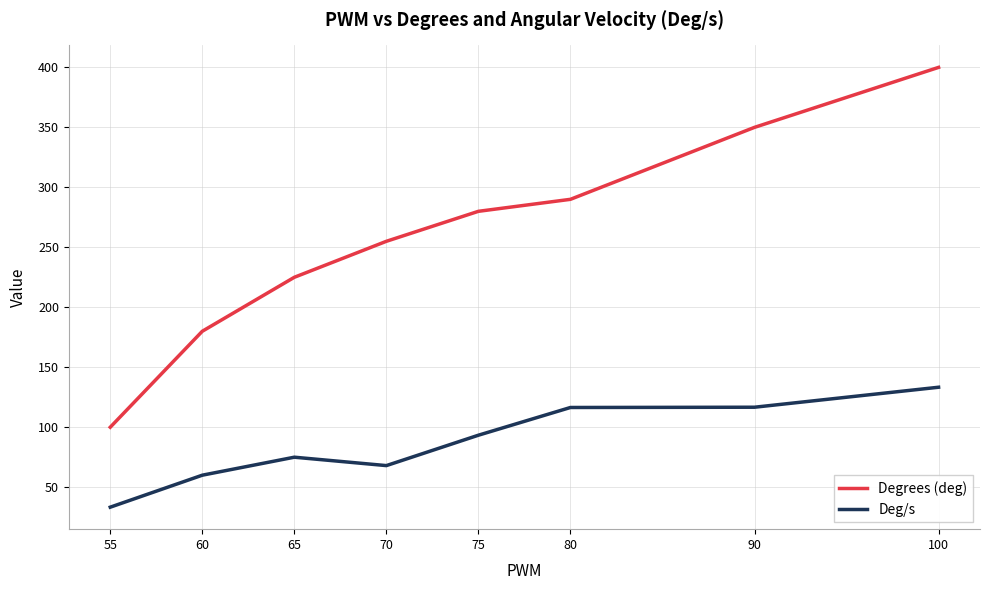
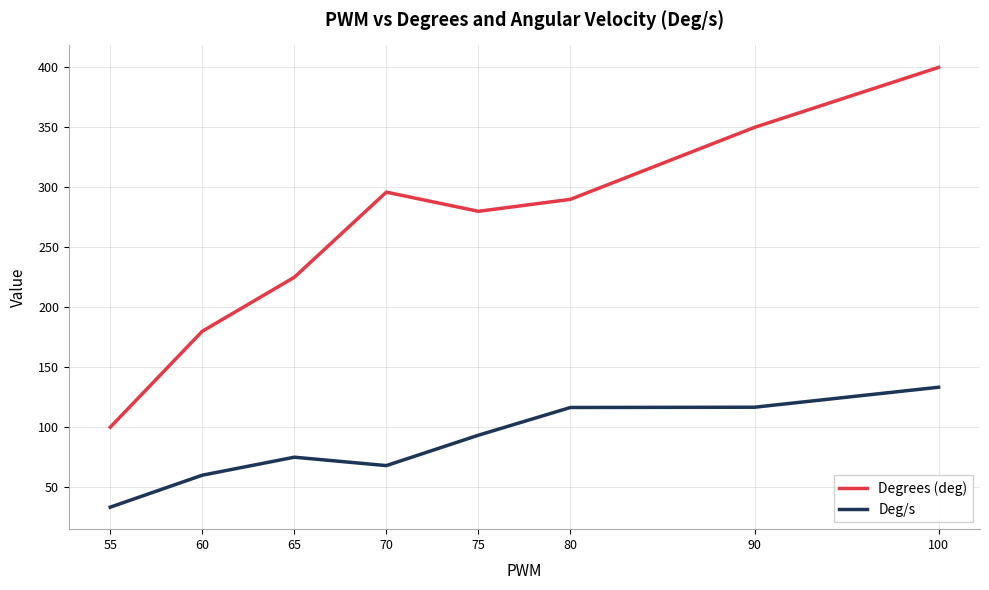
Degrees (deg), 70: 255 -> 296
